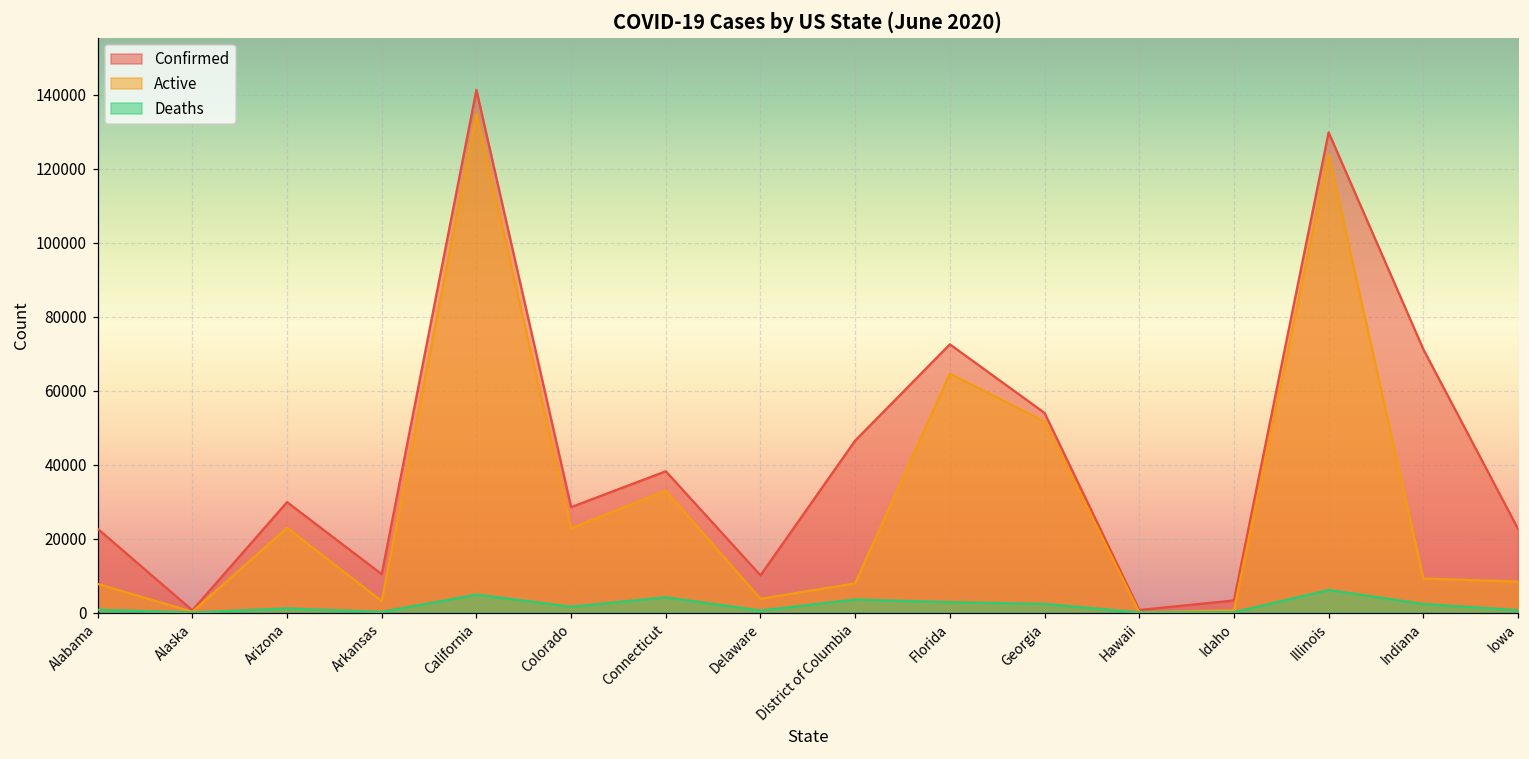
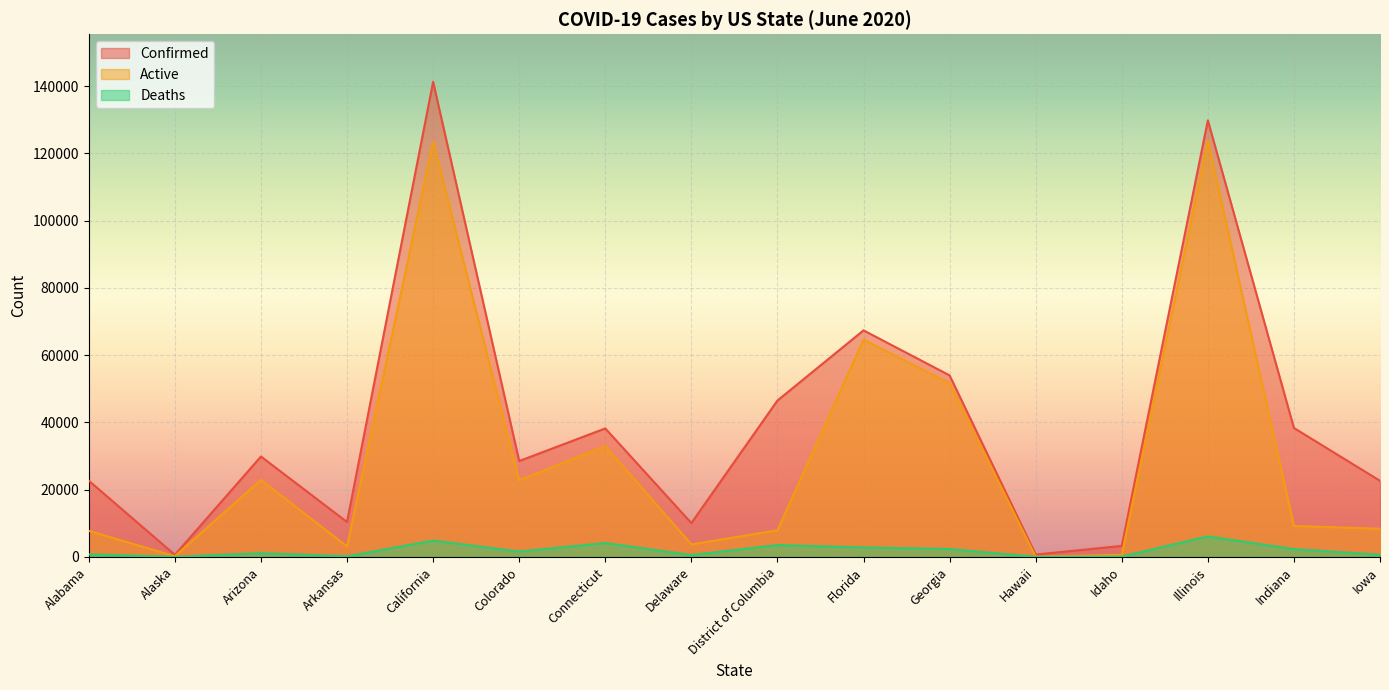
Active, California: 135000 -> 123000
Confirmed, Florida: 73000 -> 67000
Confirmed, Indiana: 71000 -> 38000
